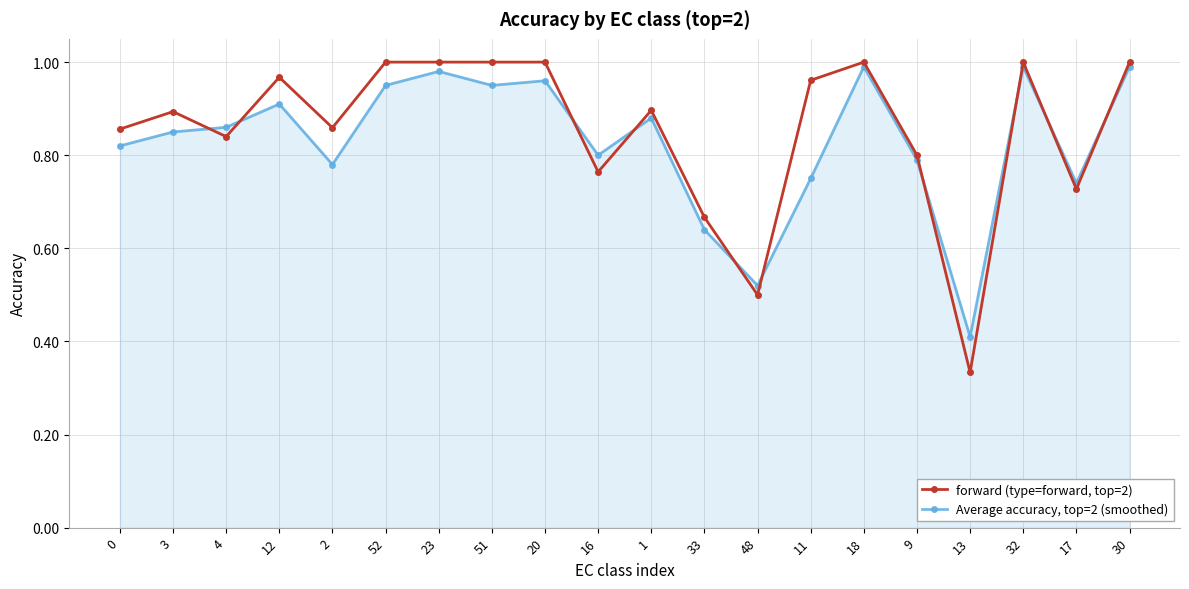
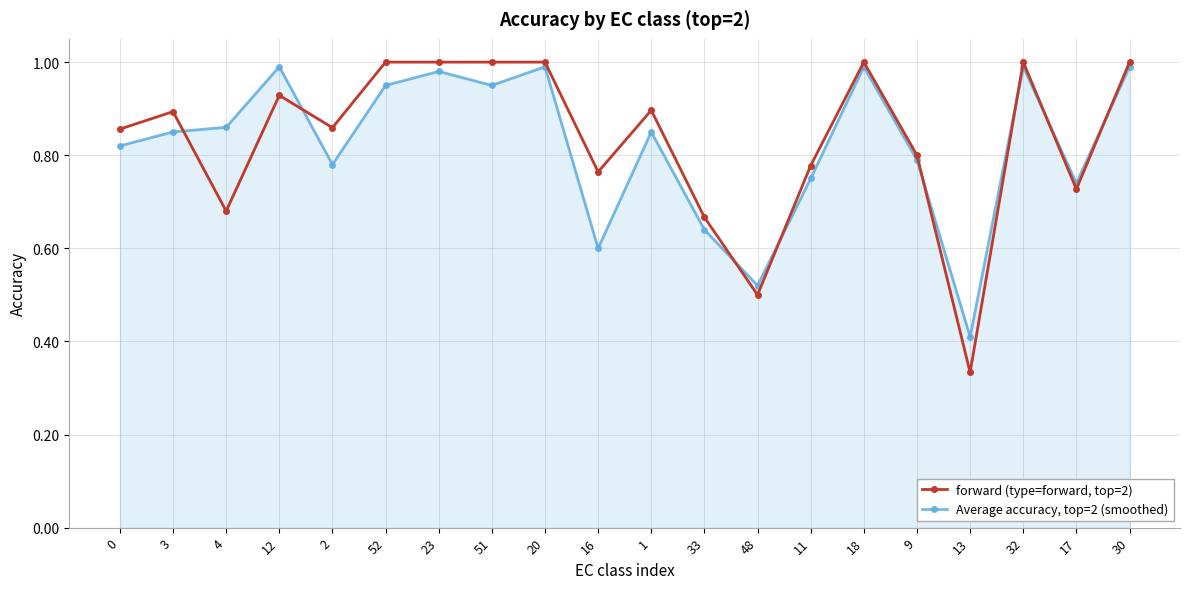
forward (type=forward, top=2), 4: 0.84 -> 0.68
forward (type=forward, top=2), 12: 0.97 -> 0.93
Average accuracy, top=2 (smoothed), 12: 0.91 -> 0.99
Average accuracy, top=2 (smoothed), 20: 0.96 -> 0.99
Average accuracy, top=2 (smoothed), 16: 0.8 -> 0.6
Average accuracy, top=2 (smoothed), 1: 0.88 -> 0.85
forward (type=forward, top=2), 11: 0.96 -> 0.78
